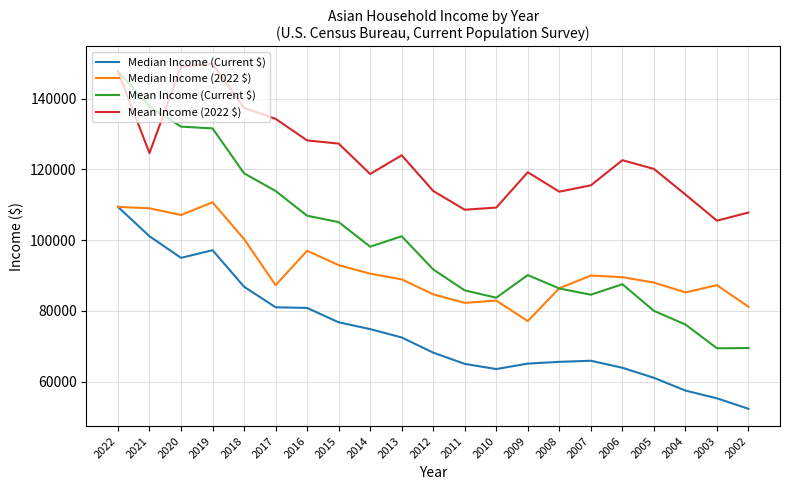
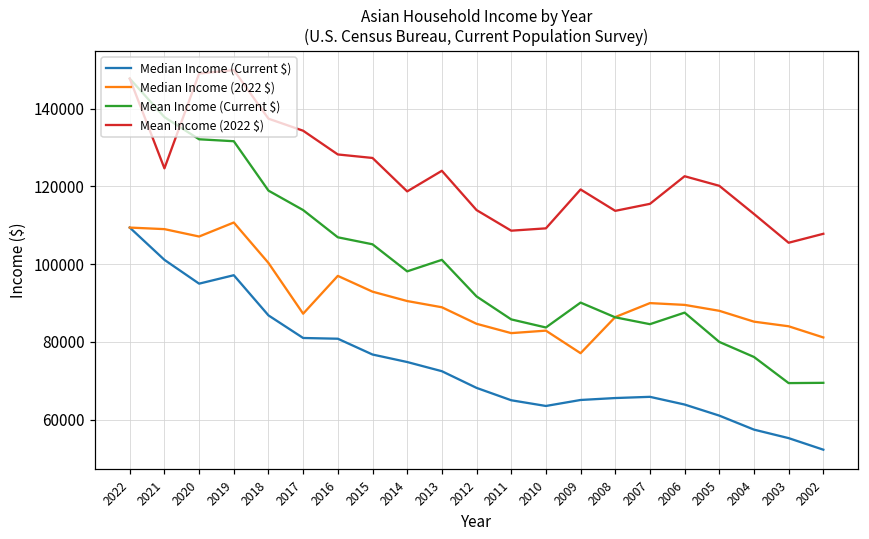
Median Income (2022 $), 2003: 87000 -> 84000
